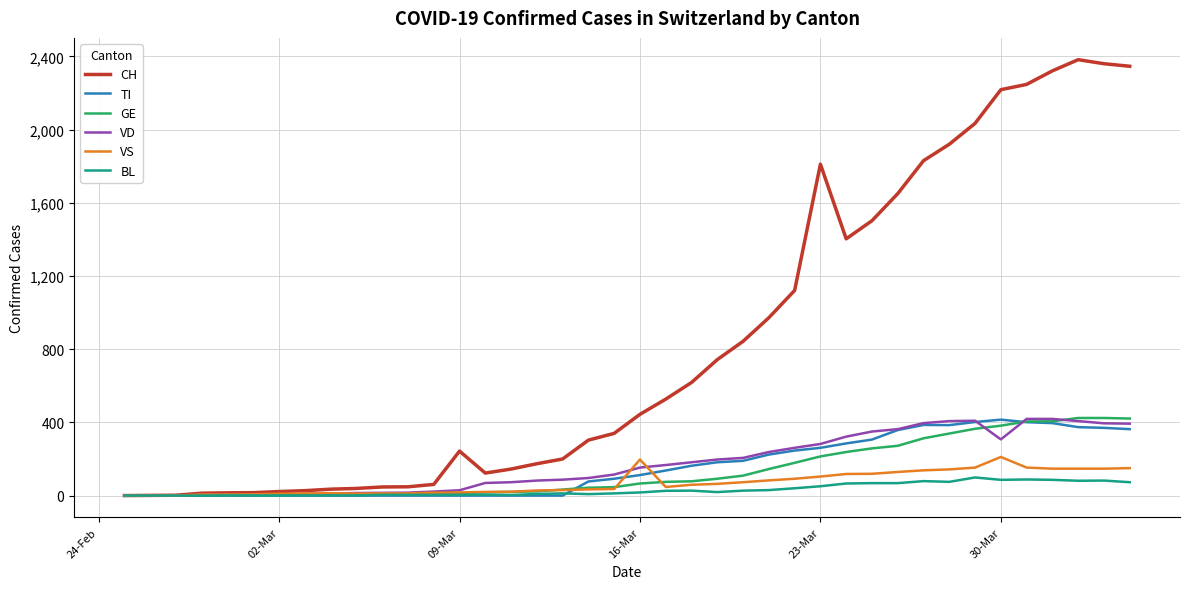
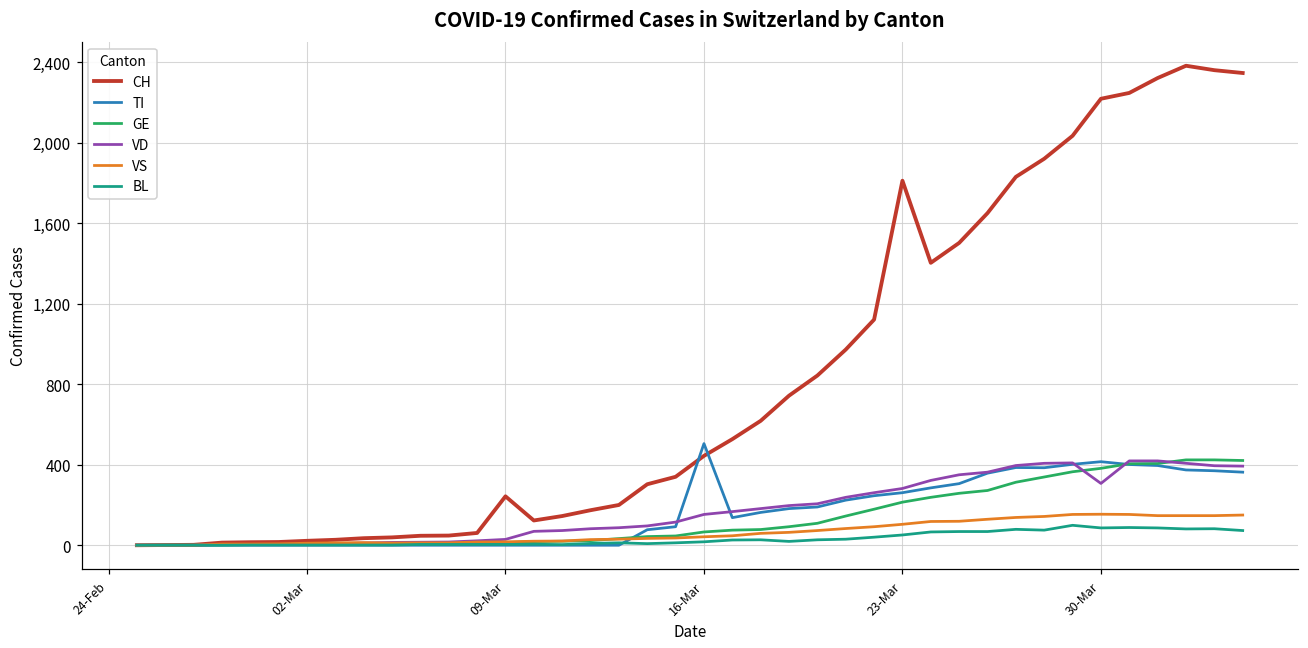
TI, 16-Mar: 110 -> 510
VS, 16-Mar: 200 -> 40
VS, 30-Mar: 210 -> 150
